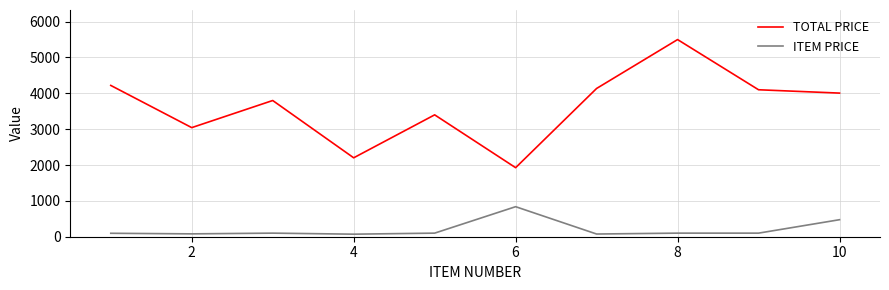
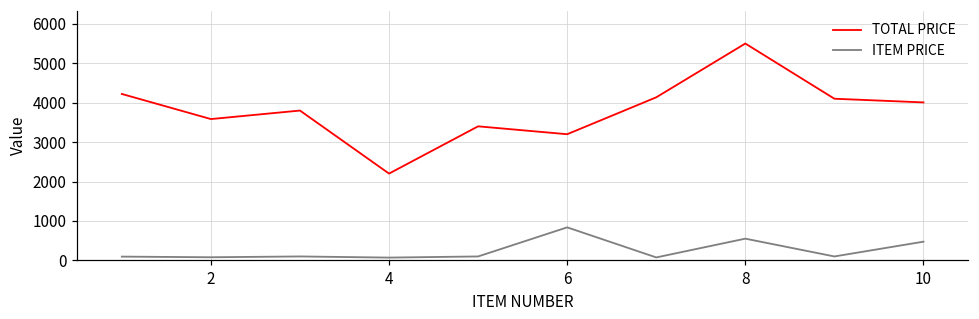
TOTAL PRICE, 2: 3000 -> 3600
TOTAL PRICE, 6: 1900 -> 3200
ITEM PRICE, 8: 100 -> 600
